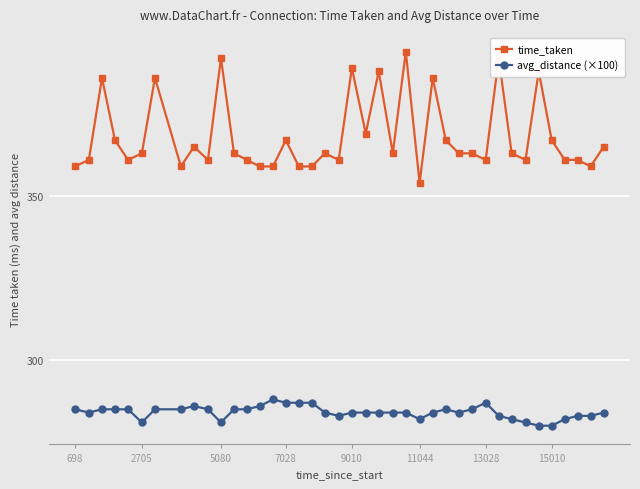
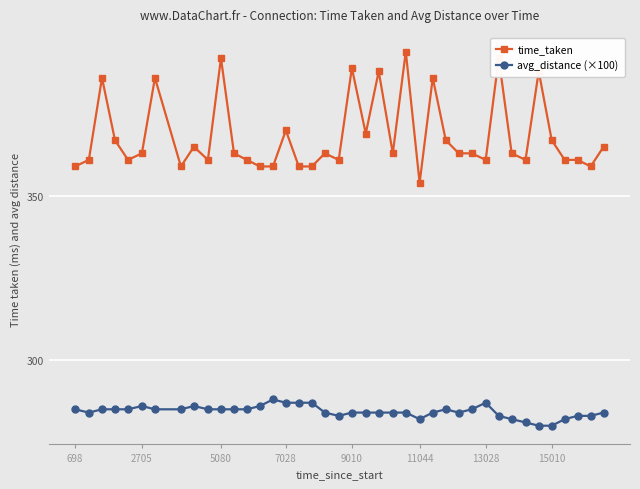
avg_distance (×100), 2705: 281 -> 286
avg_distance (×100), 5080: 281 -> 285
time_taken, 7028: 367 -> 370
